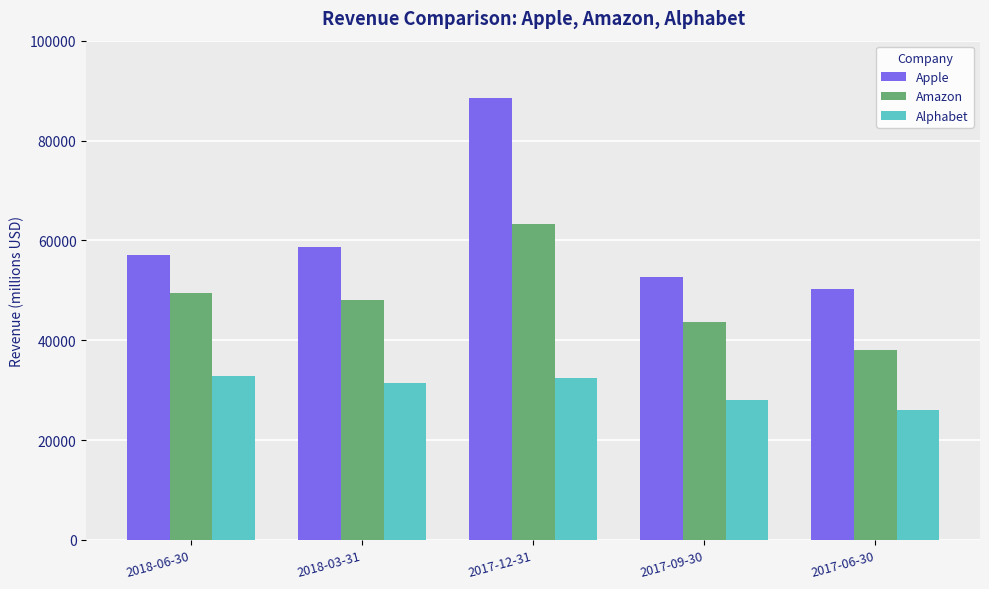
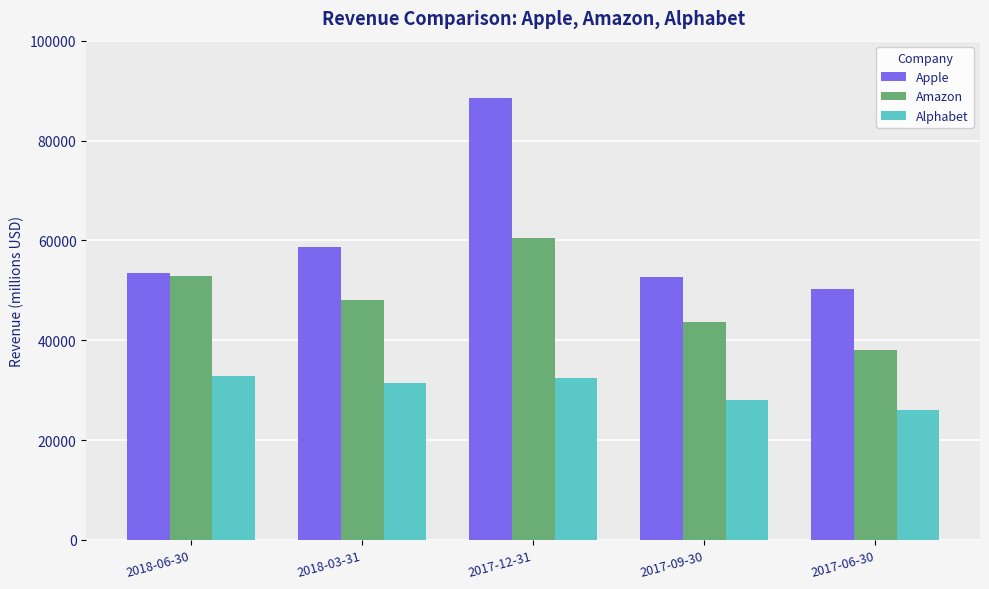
Apple, 2018-06-30: 57000 -> 53000
Amazon, 2018-06-30: 49000 -> 53000
Amazon, 2017-12-31: 63000 -> 60000
